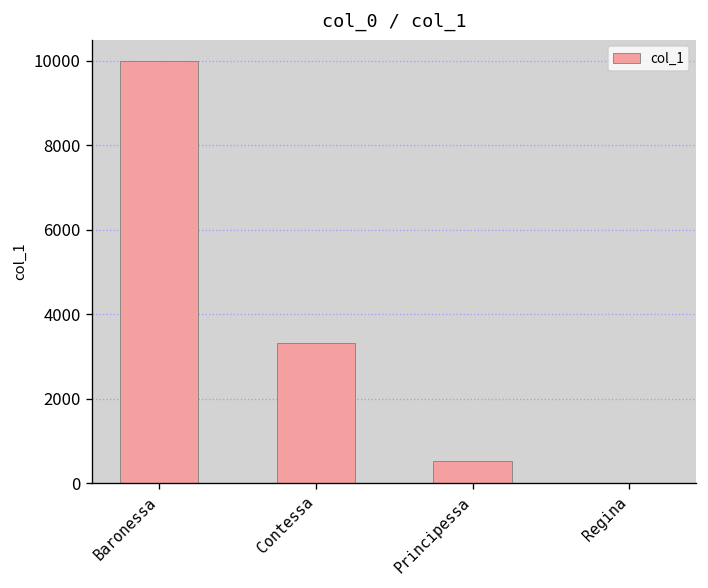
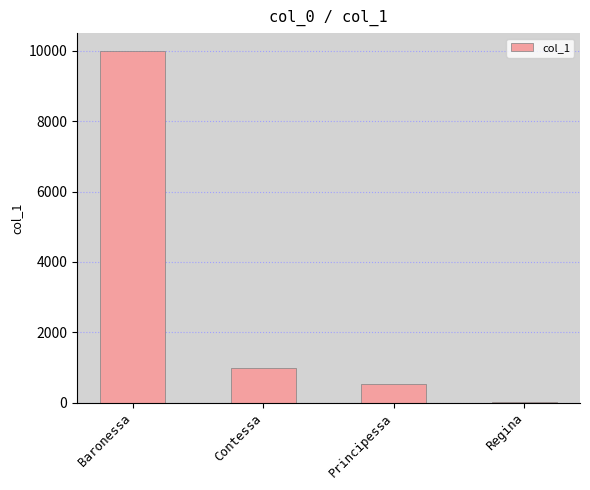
Contessa: 3300 -> 1000
